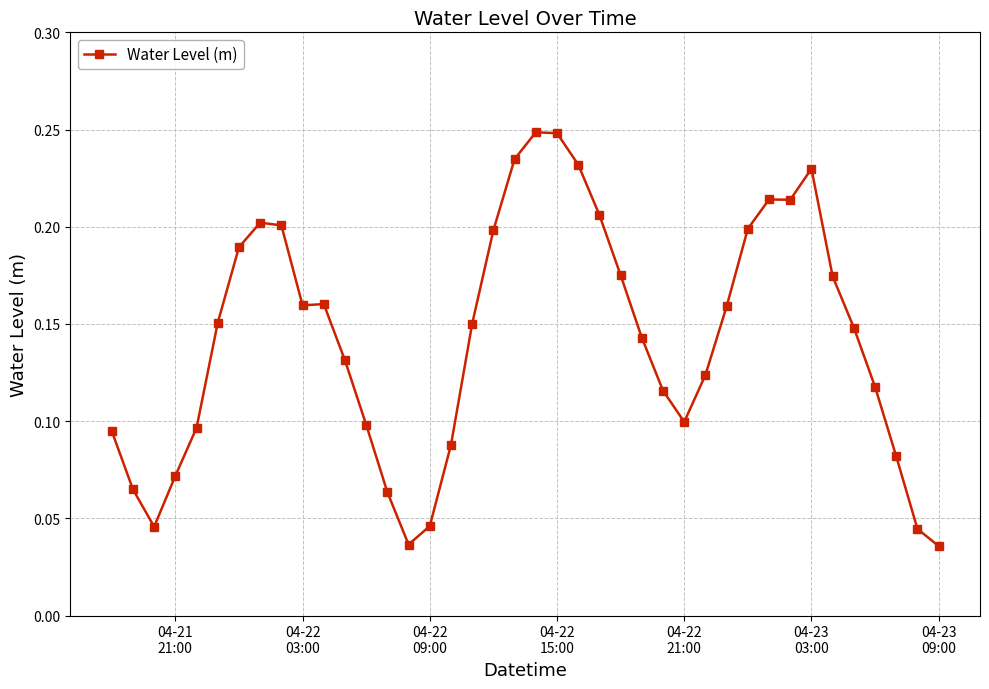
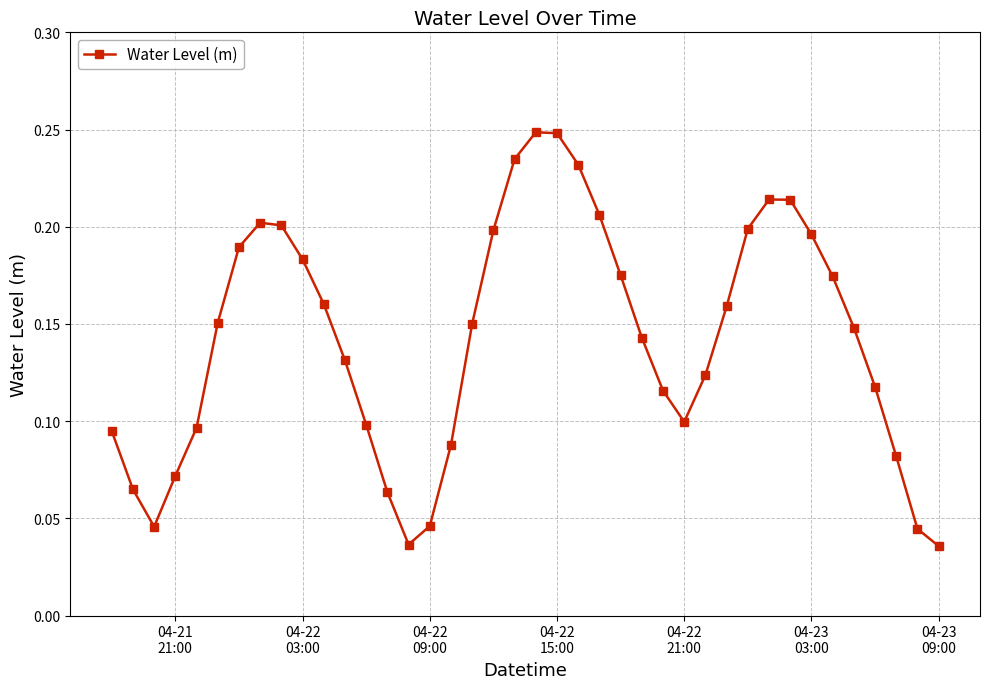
04-22 03:00: 0.160 -> 0.183
04-23 03:00: 0.230 -> 0.196
